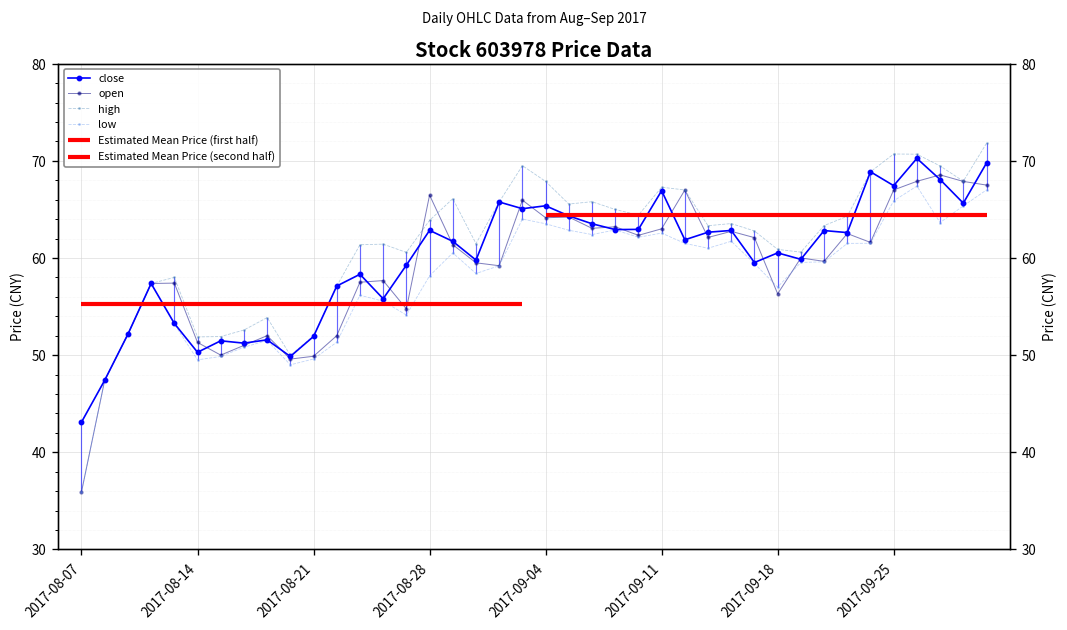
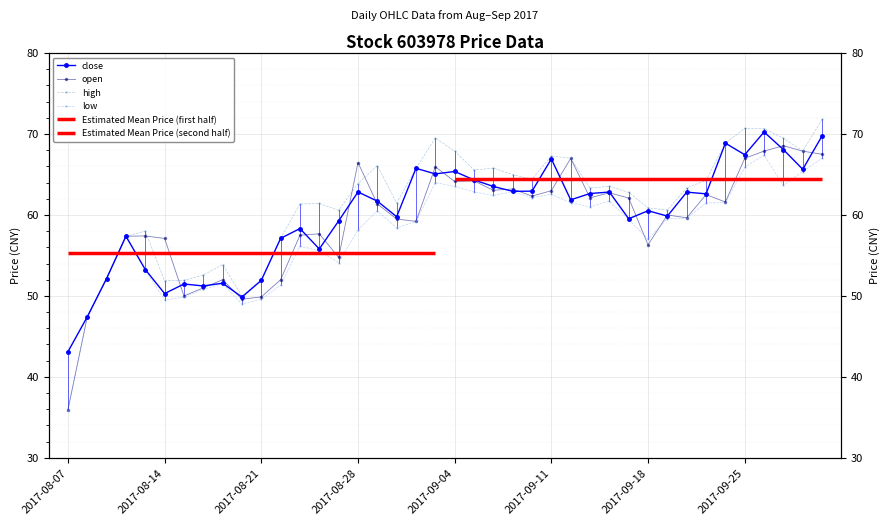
open, 2017-08-14: 51 -> 57
